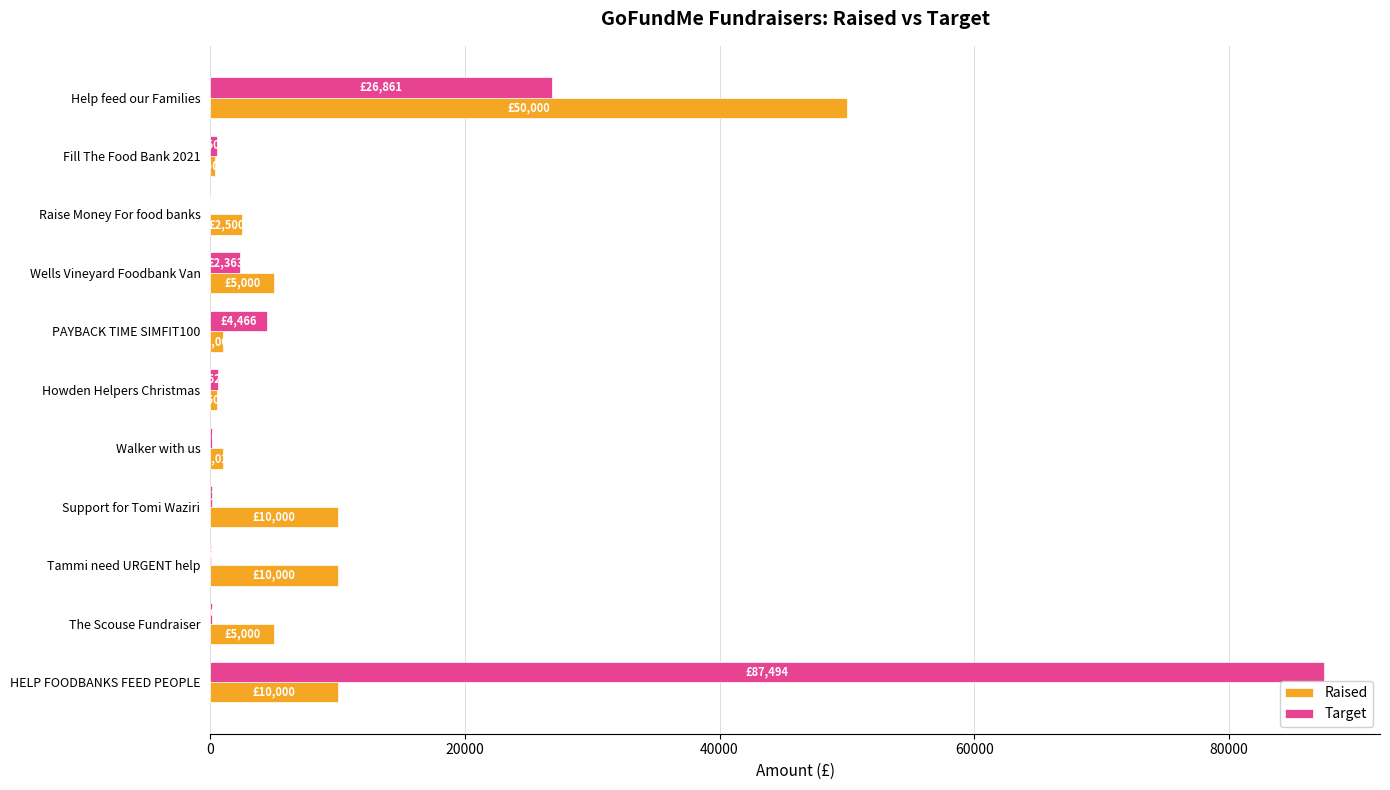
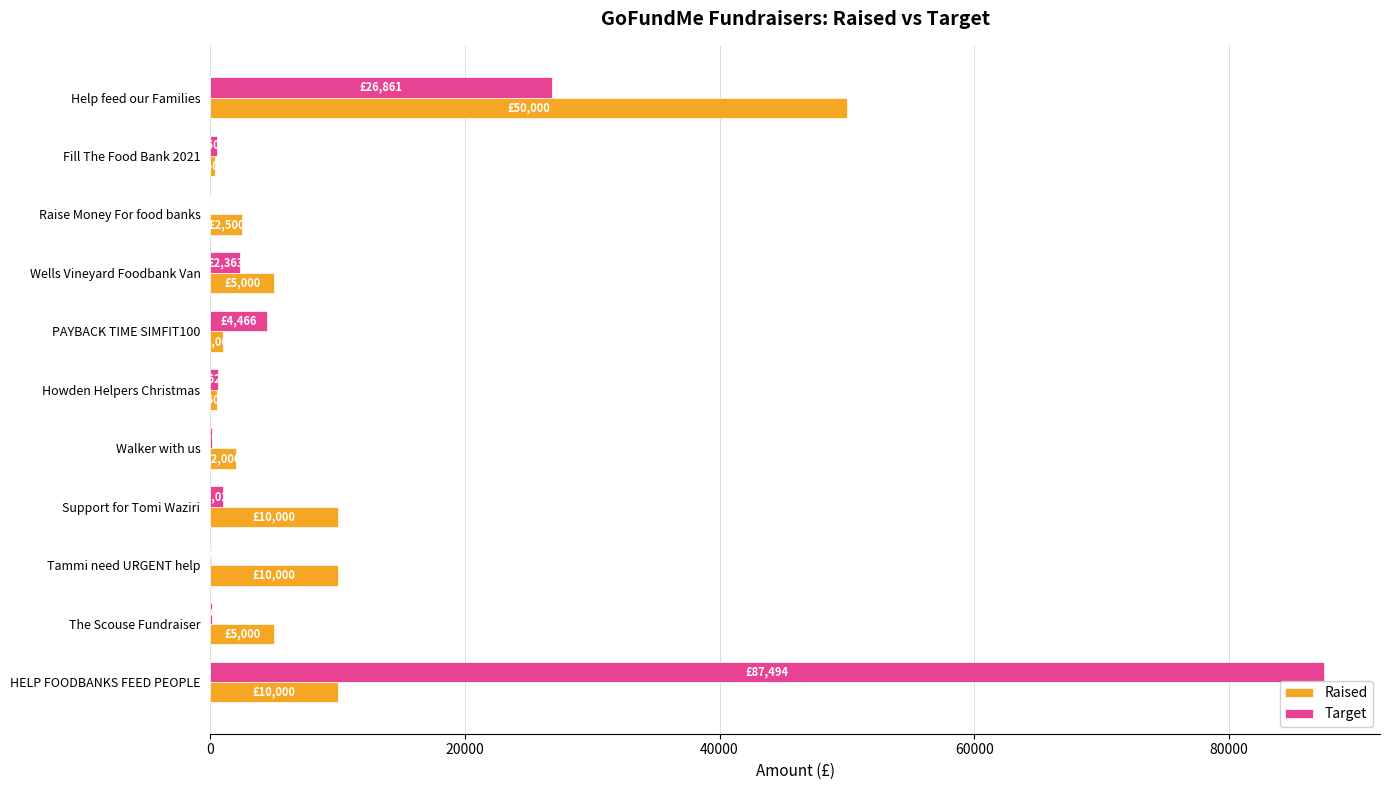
Raised, Walker with us: 1000 -> 2000
Target, Support for Tomi Waziri: 100 -> 1000
